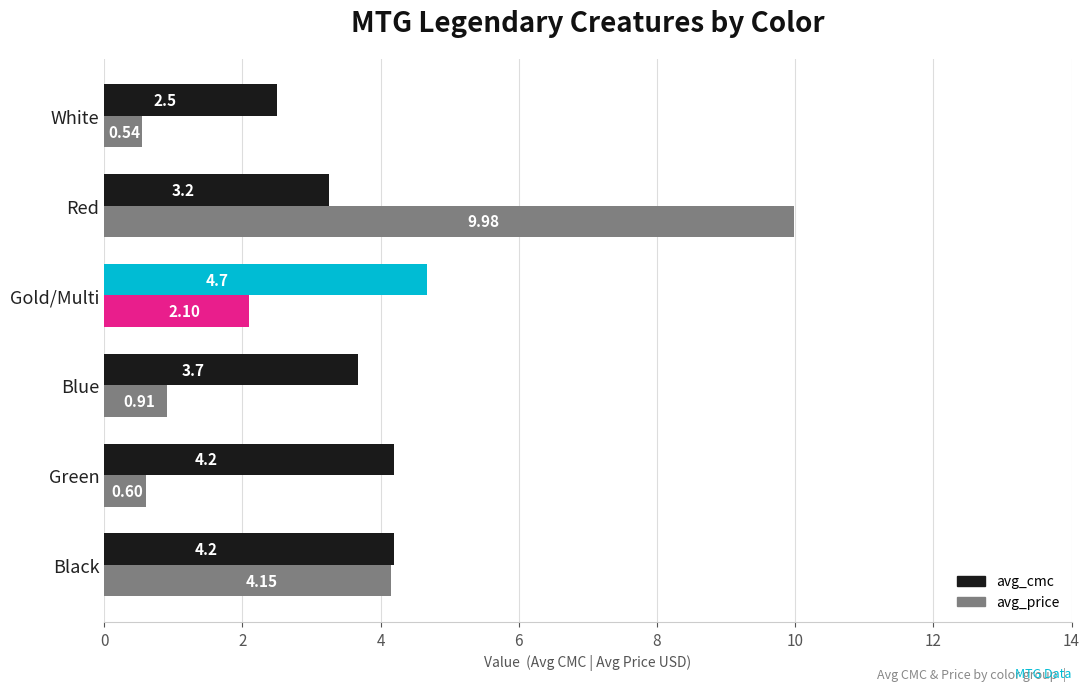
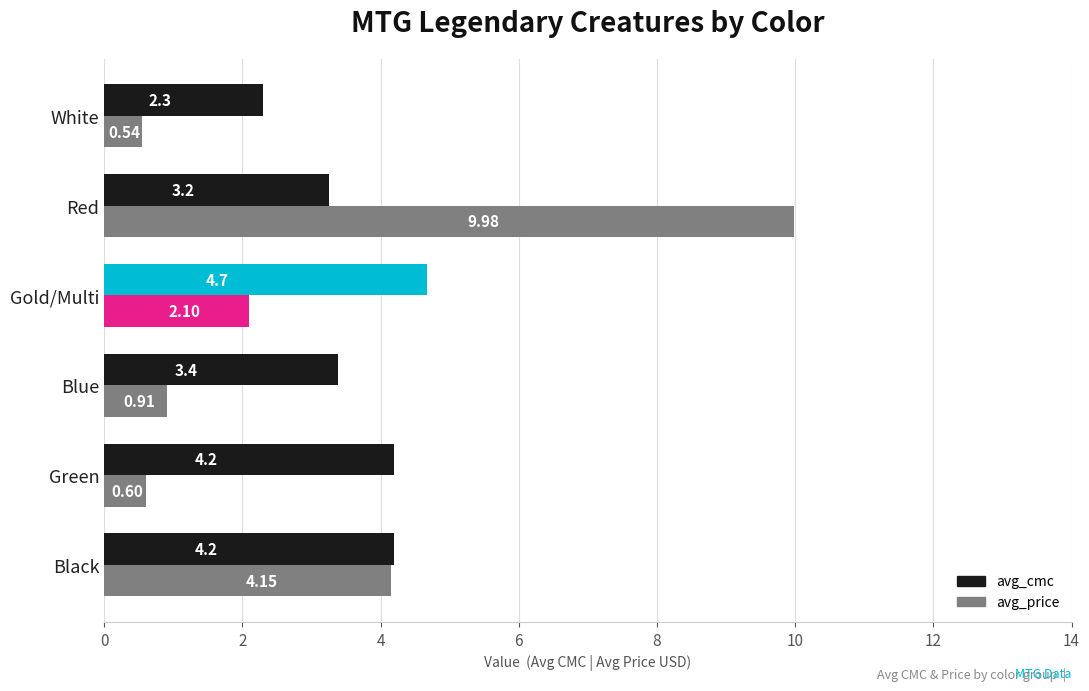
avg_cmc, White: 2.5 -> 2.3
avg_cmc, Blue: 3.7 -> 3.4
